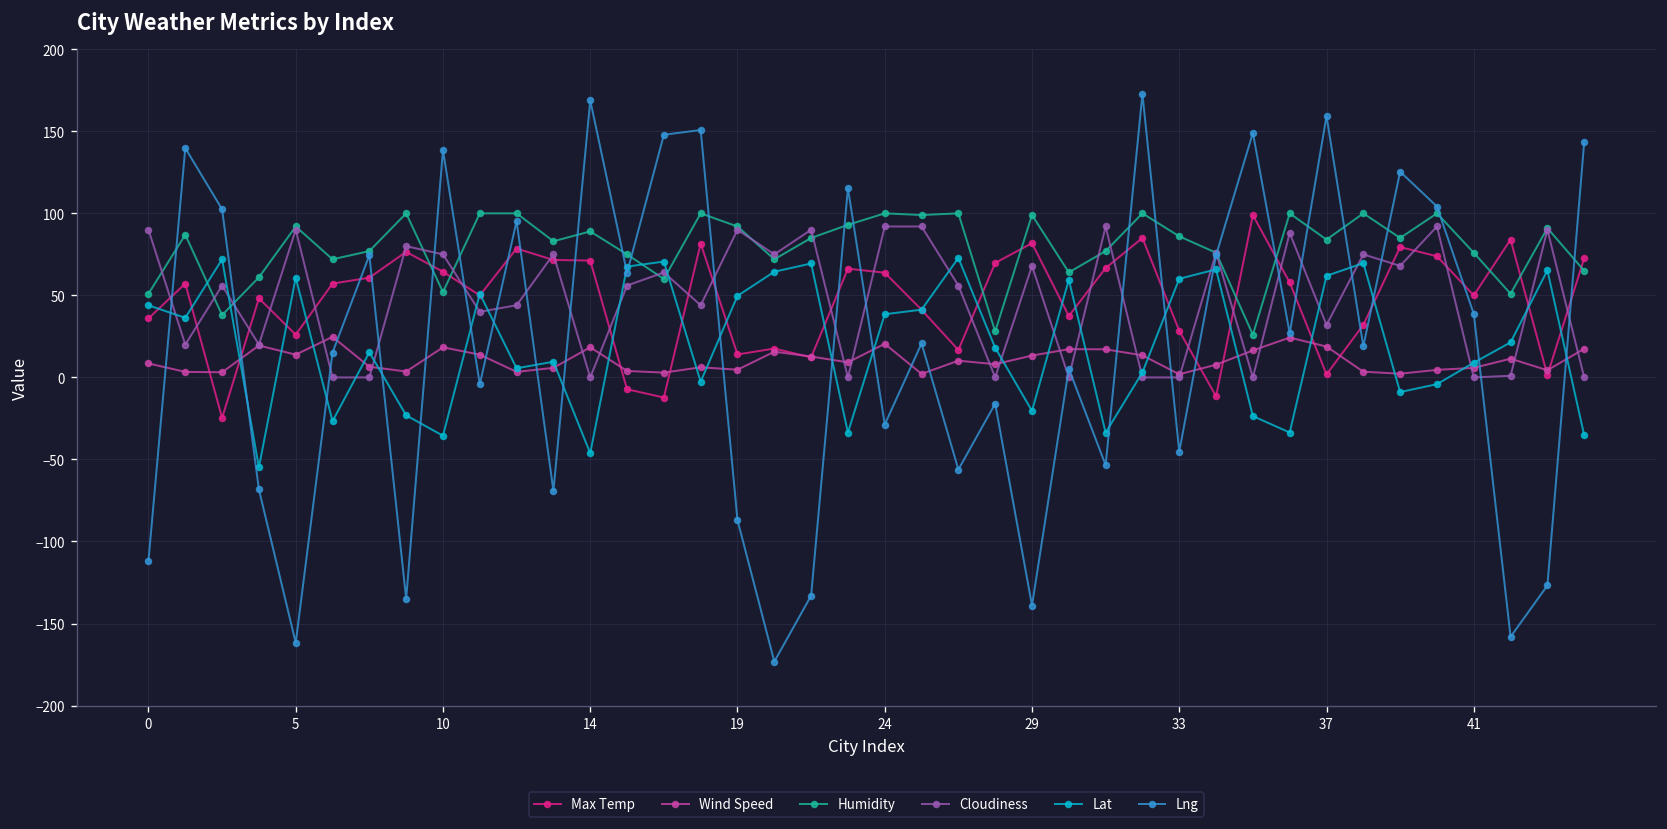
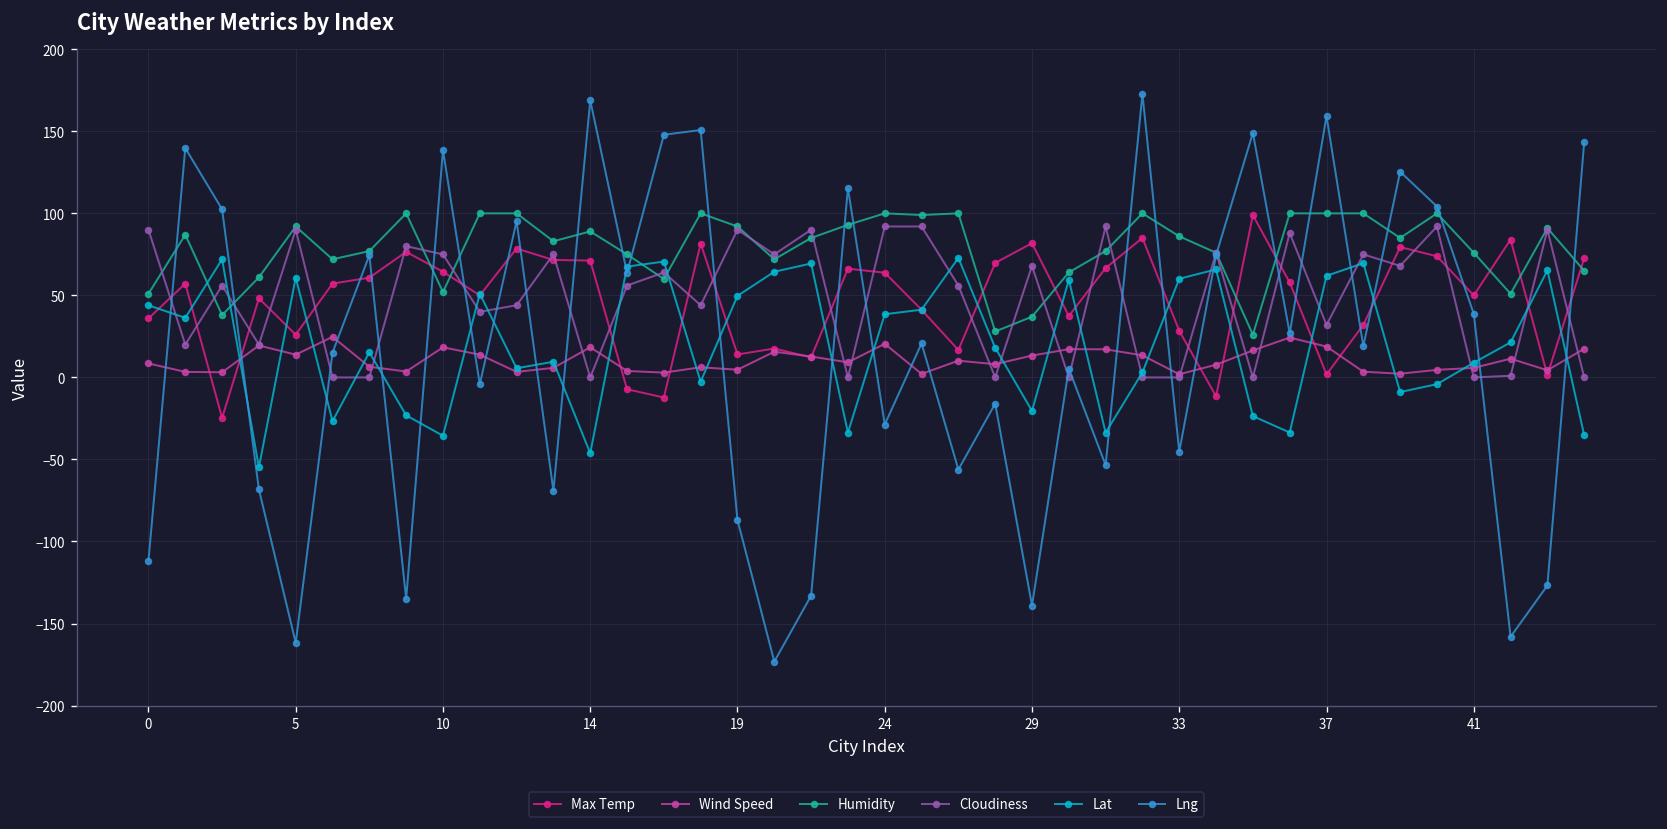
Humidity, 29: 99 -> 37
Humidity, 37: 84 -> 100
